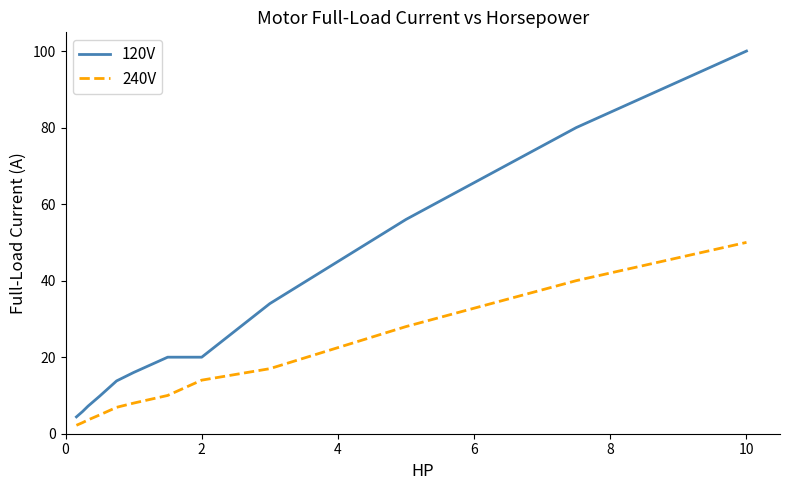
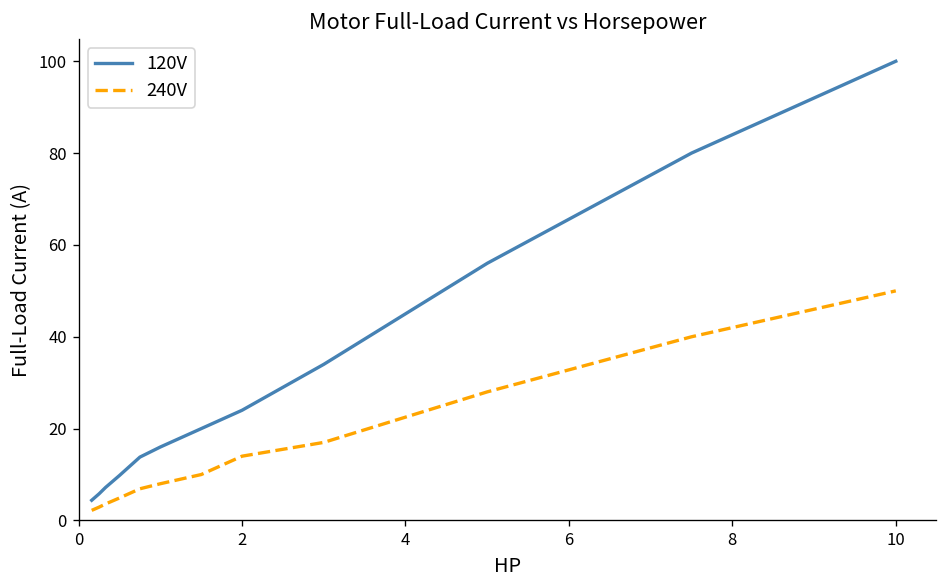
120V, 2: 20 -> 24
